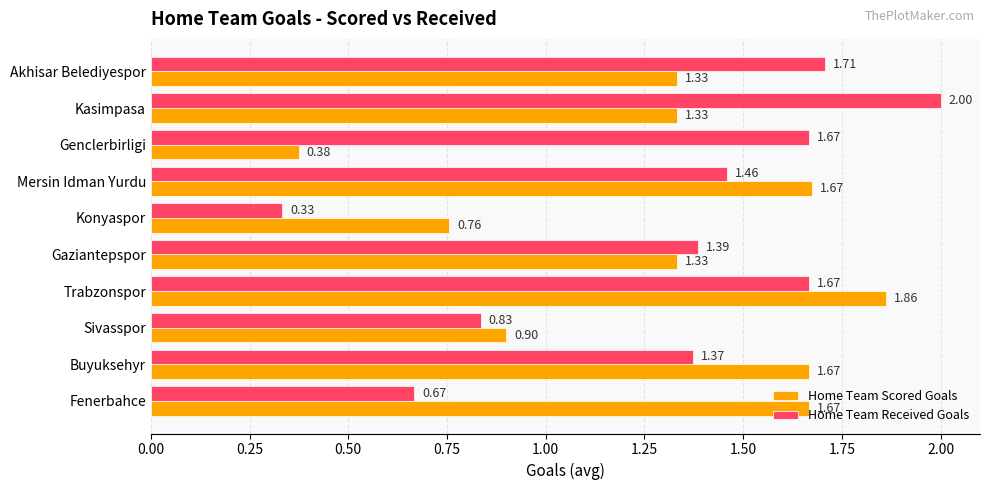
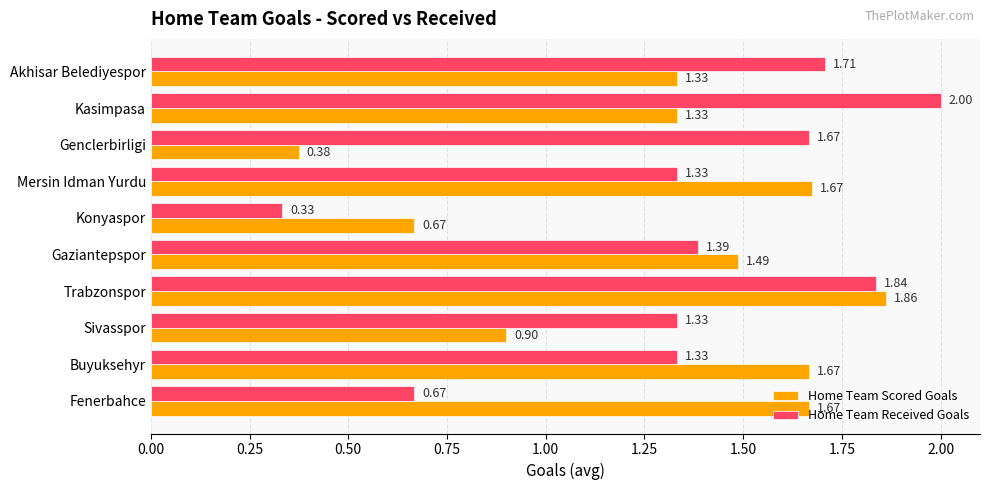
Home Team Received Goals, Mersin Idman Yurdu: 1.46 -> 1.33
Home Team Scored Goals, Konyaspor: 0.76 -> 0.67
Home Team Scored Goals, Gaziantepspor: 1.33 -> 1.49
Home Team Received Goals, Trabzonspor: 1.67 -> 1.84
Home Team Received Goals, Sivasspor: 0.83 -> 1.33
Home Team Received Goals, Buyuksehyr: 1.37 -> 1.33
